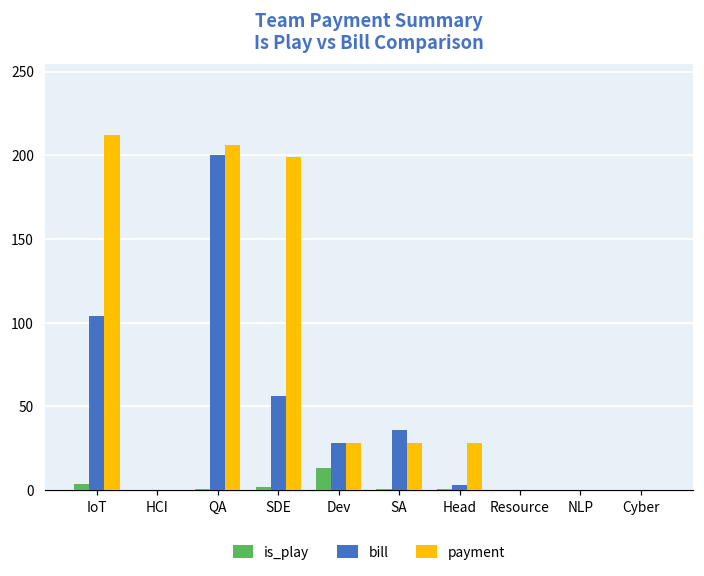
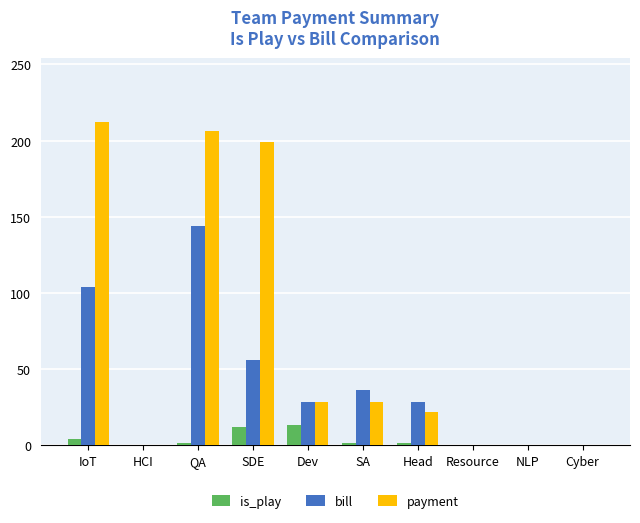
bill, QA: 200 -> 144
is_play, SDE: 2 -> 12
bill, Head: 3 -> 28
payment, Head: 28 -> 22
